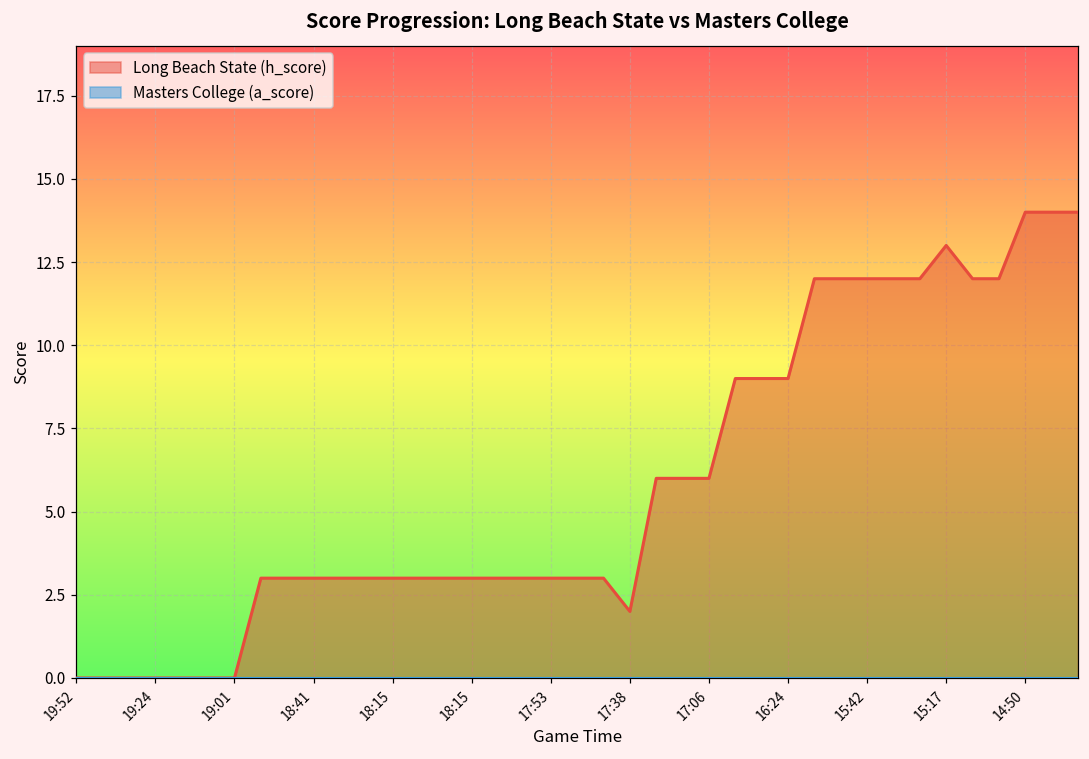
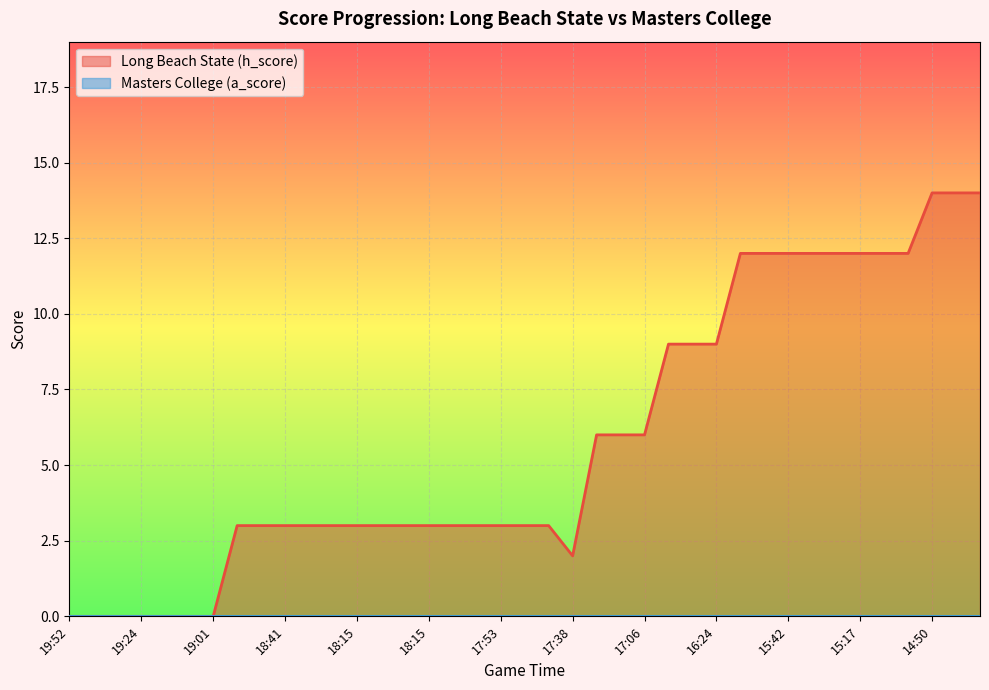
Long Beach State (h_score), 15:17: 13 -> 12
